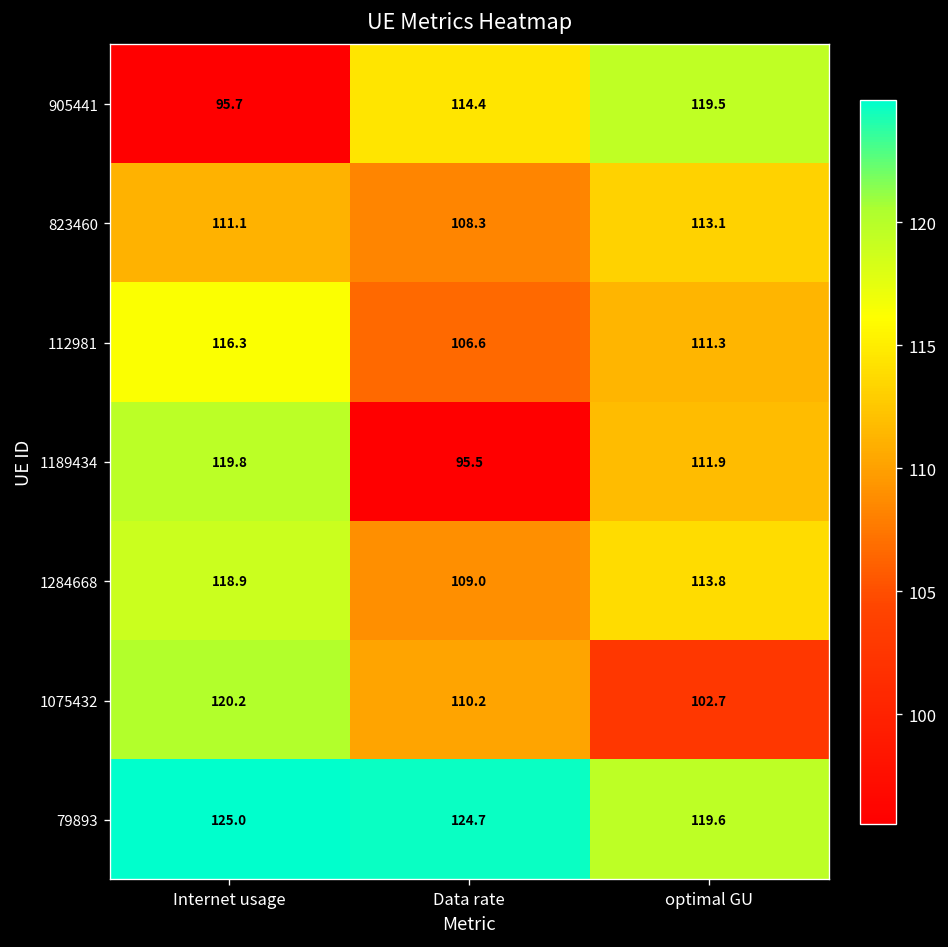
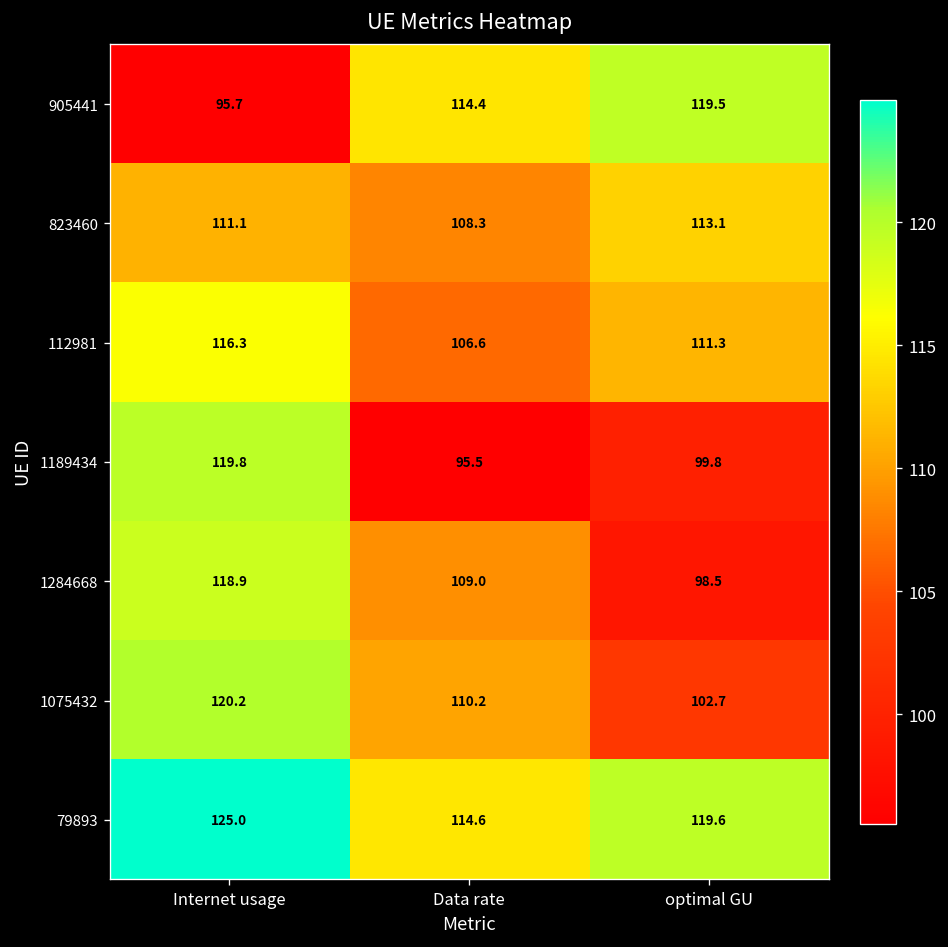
1189434, optimal GU: 111.9 -> 99.8
1284668, optimal GU: 113.8 -> 98.5
79893, Data rate: 124.7 -> 114.6
